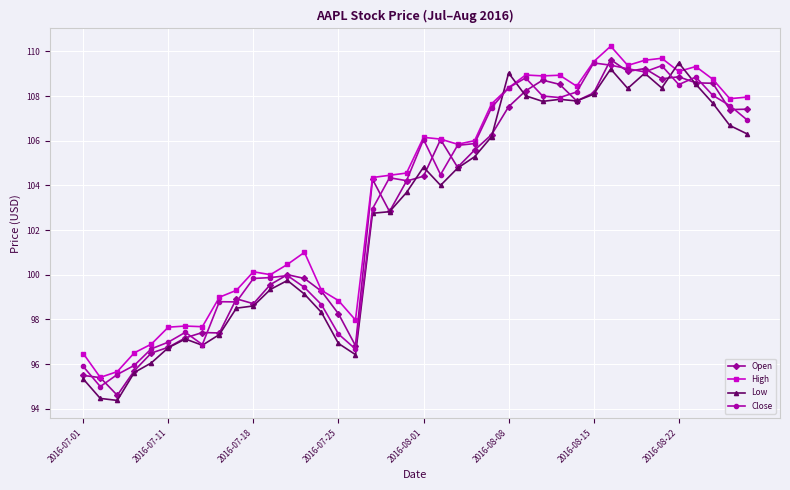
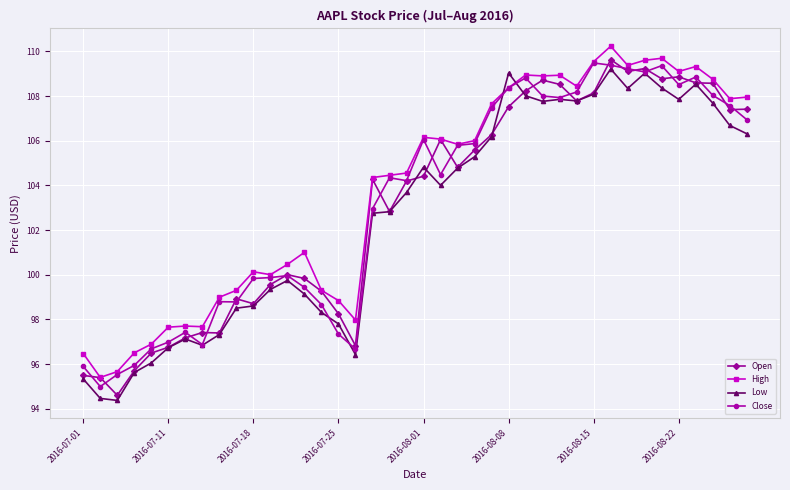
Low, 2016-07-25: 96.9 -> 97.8
Low, 2016-08-22: 109.5 -> 107.8
